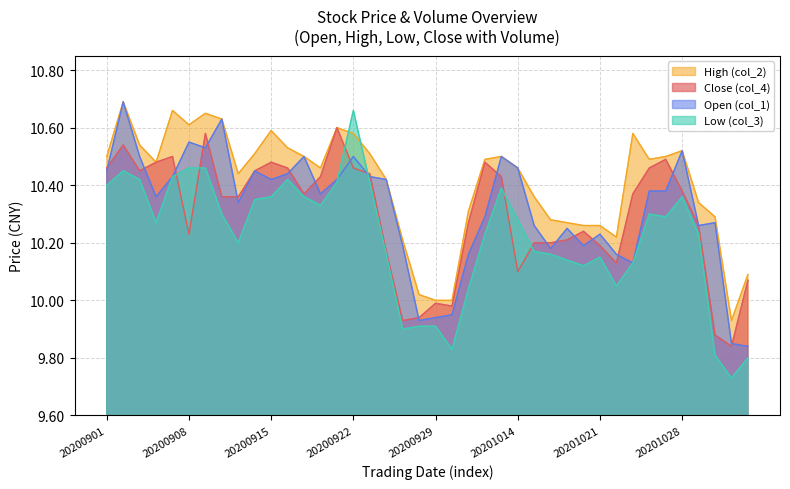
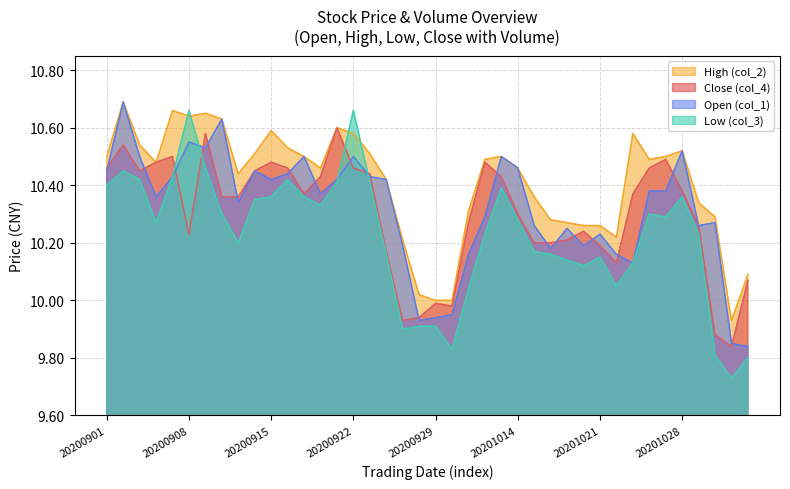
High (col_2), 20200908: 10.61 -> 10.64
Low (col_3), 20200908: 10.46 -> 10.66
Close (col_4), 20201014: 10.1 -> 10.3
